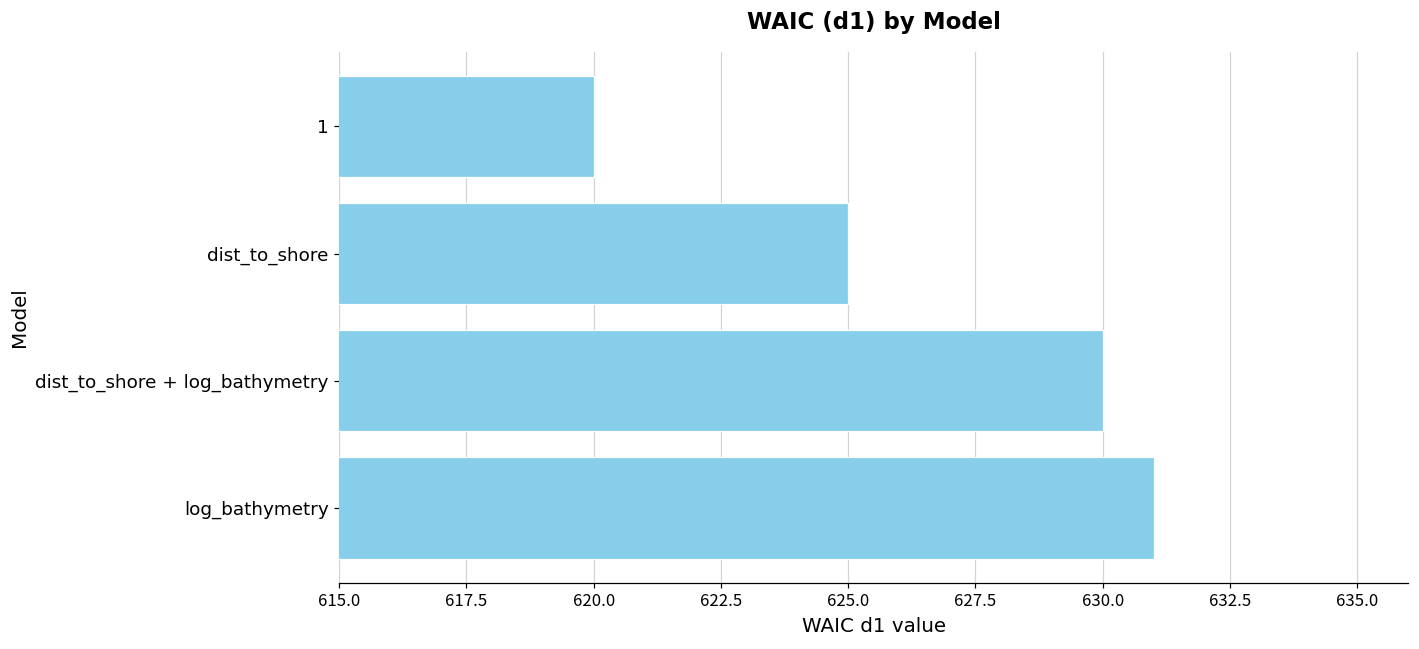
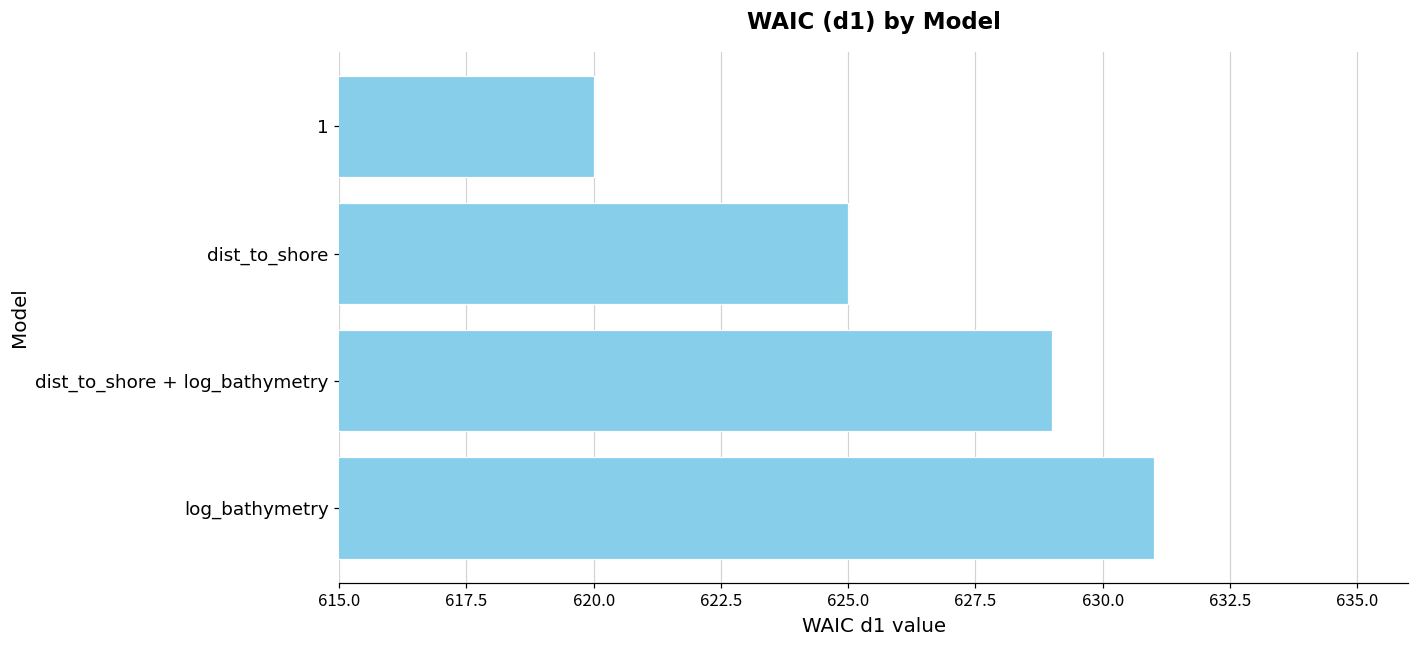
dist_to_shore + log_bathymetry: 630 -> 629
